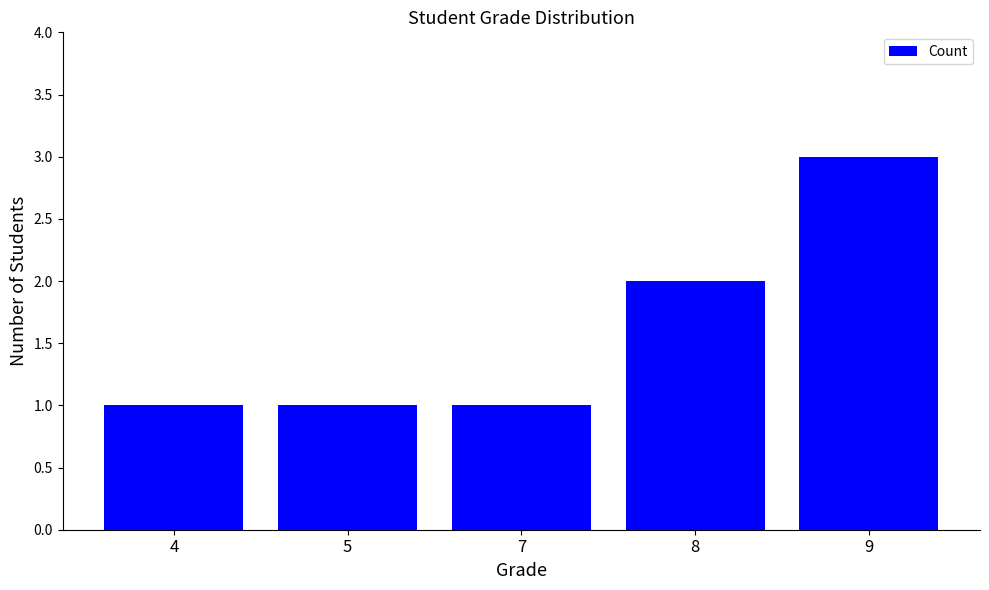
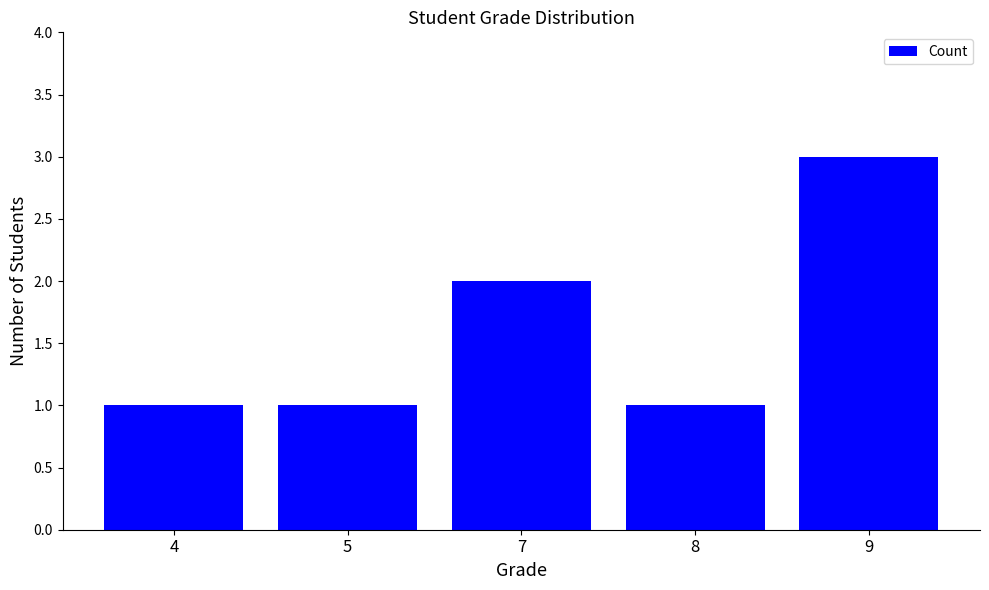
7: 1 -> 2
8: 2 -> 1
